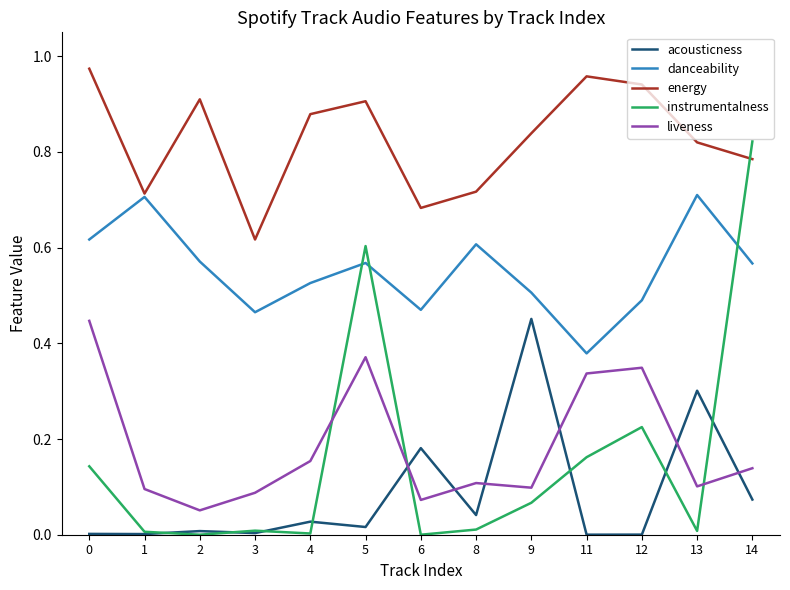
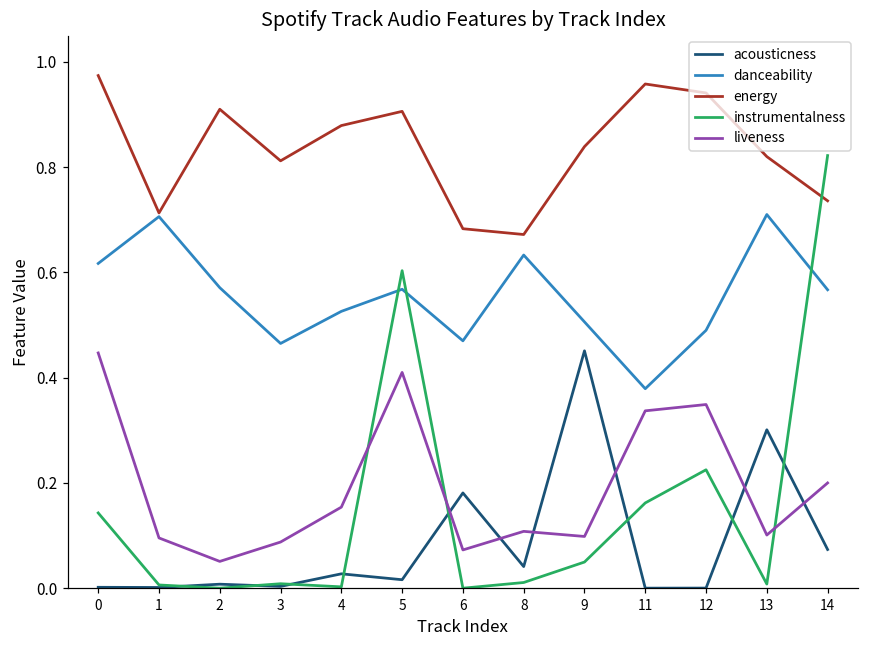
energy, 3: 0.62 -> 0.81
liveness, 5: 0.37 -> 0.41
danceability, 8: 0.61 -> 0.63
energy, 8: 0.72 -> 0.67
instrumentalness, 9: 0.07 -> 0.05
energy, 14: 0.79 -> 0.74
liveness, 14: 0.14 -> 0.20
